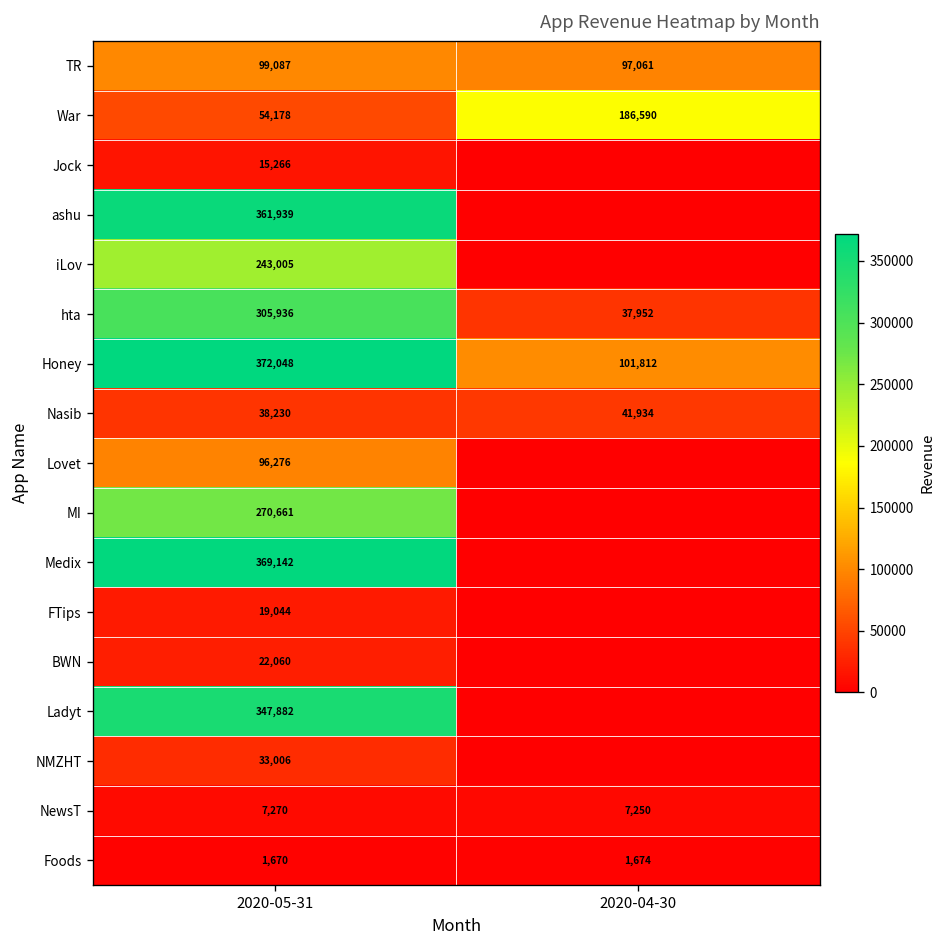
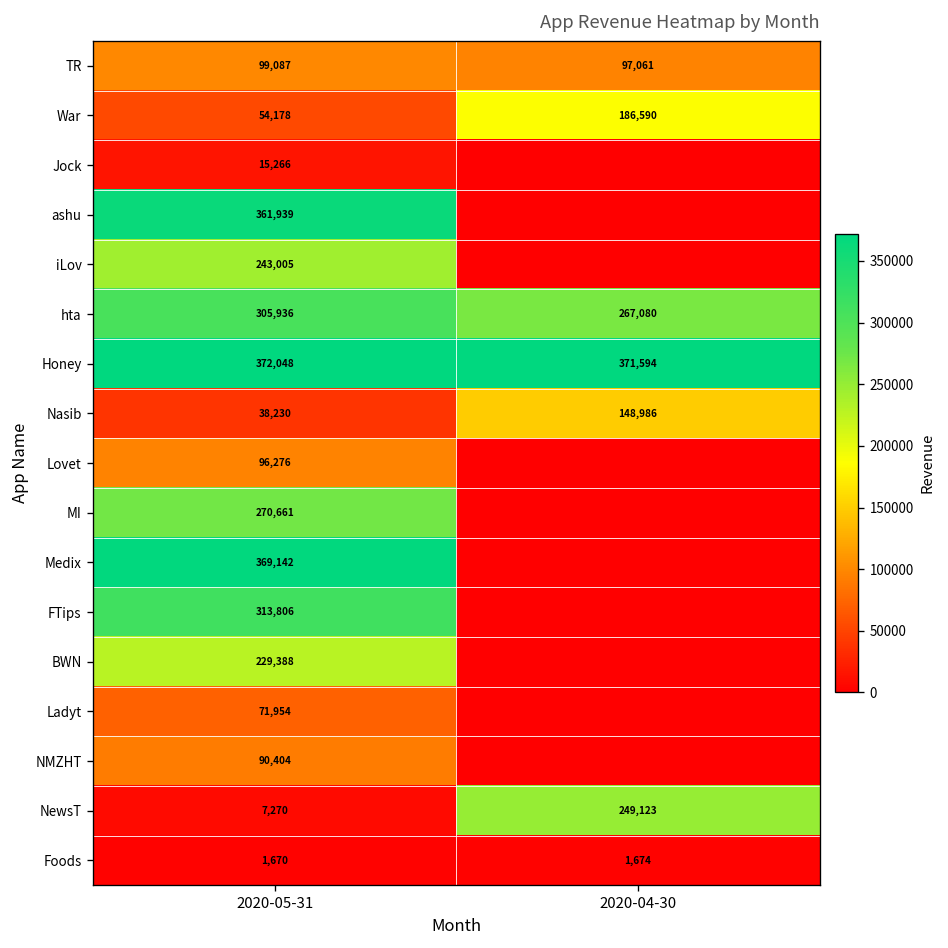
hta, 2020-04-30: 37,952 -> 267,080
Honey, 2020-04-30: 101,812 -> 371,594
Nasib, 2020-04-30: 41,934 -> 148,986
FTips, 2020-05-31: 19,044 -> 313,806
BWN, 2020-05-31: 22,060 -> 229,388
Ladyt, 2020-05-31: 347,882 -> 71,954
NMZHT, 2020-05-31: 33,006 -> 90,404
NewsT, 2020-04-30: 7,250 -> 249,123
